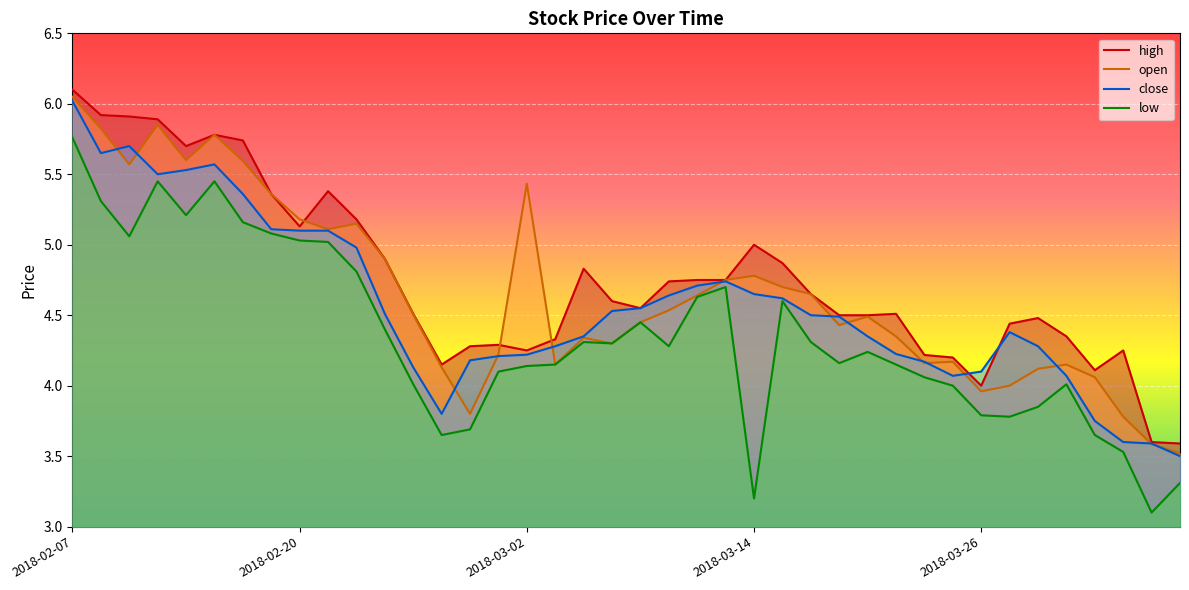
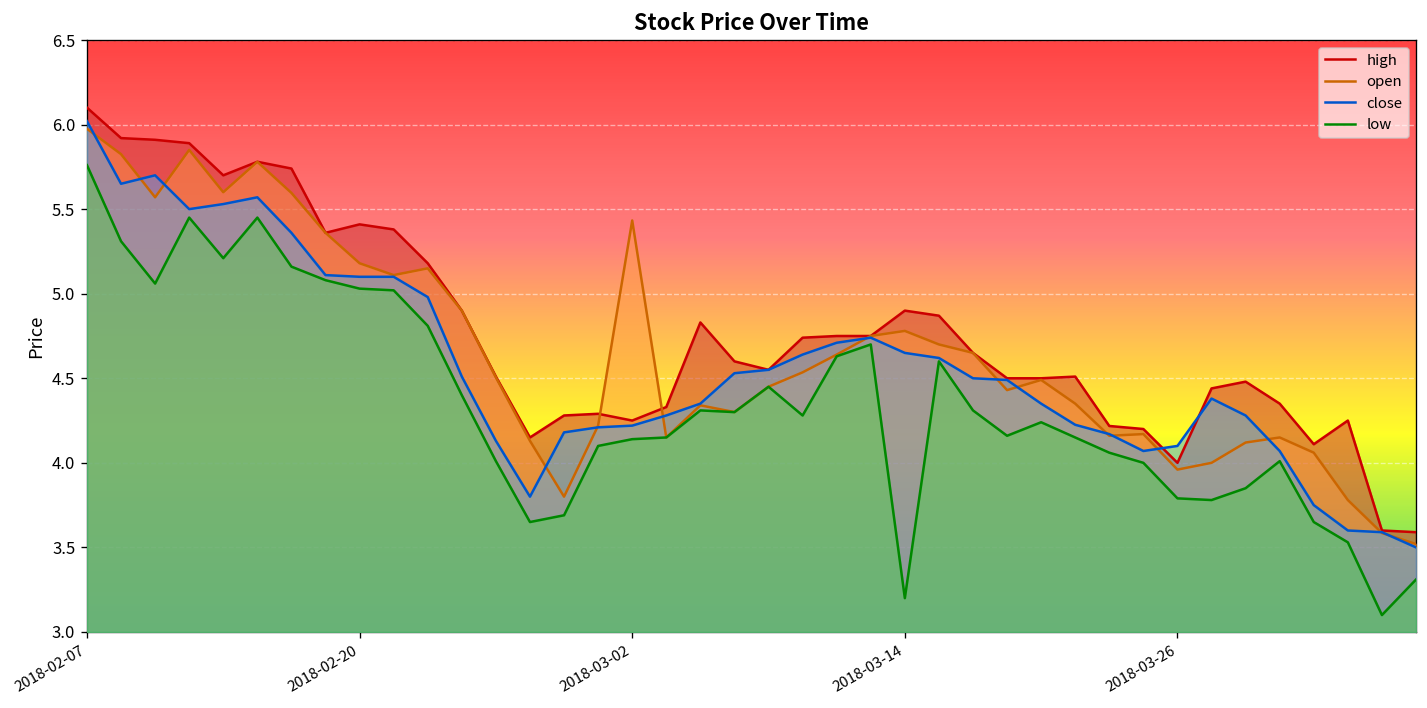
open, 2018-02-07: 6.05 -> 5.98
high, 2018-02-20: 5.13 -> 5.41
high, 2018-03-14: 5.0 -> 4.9
